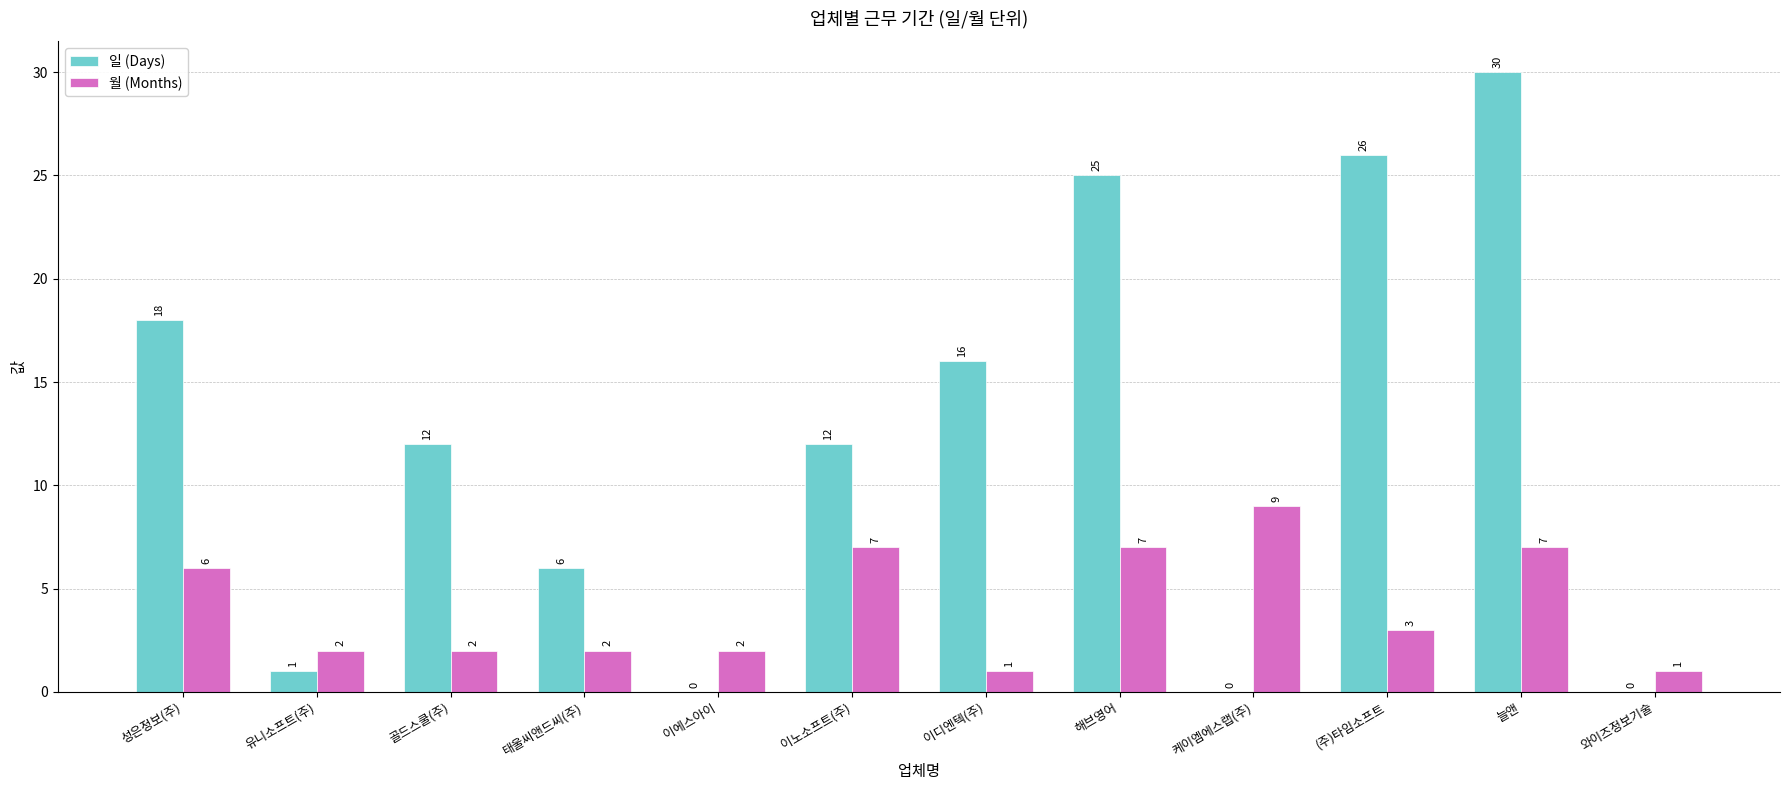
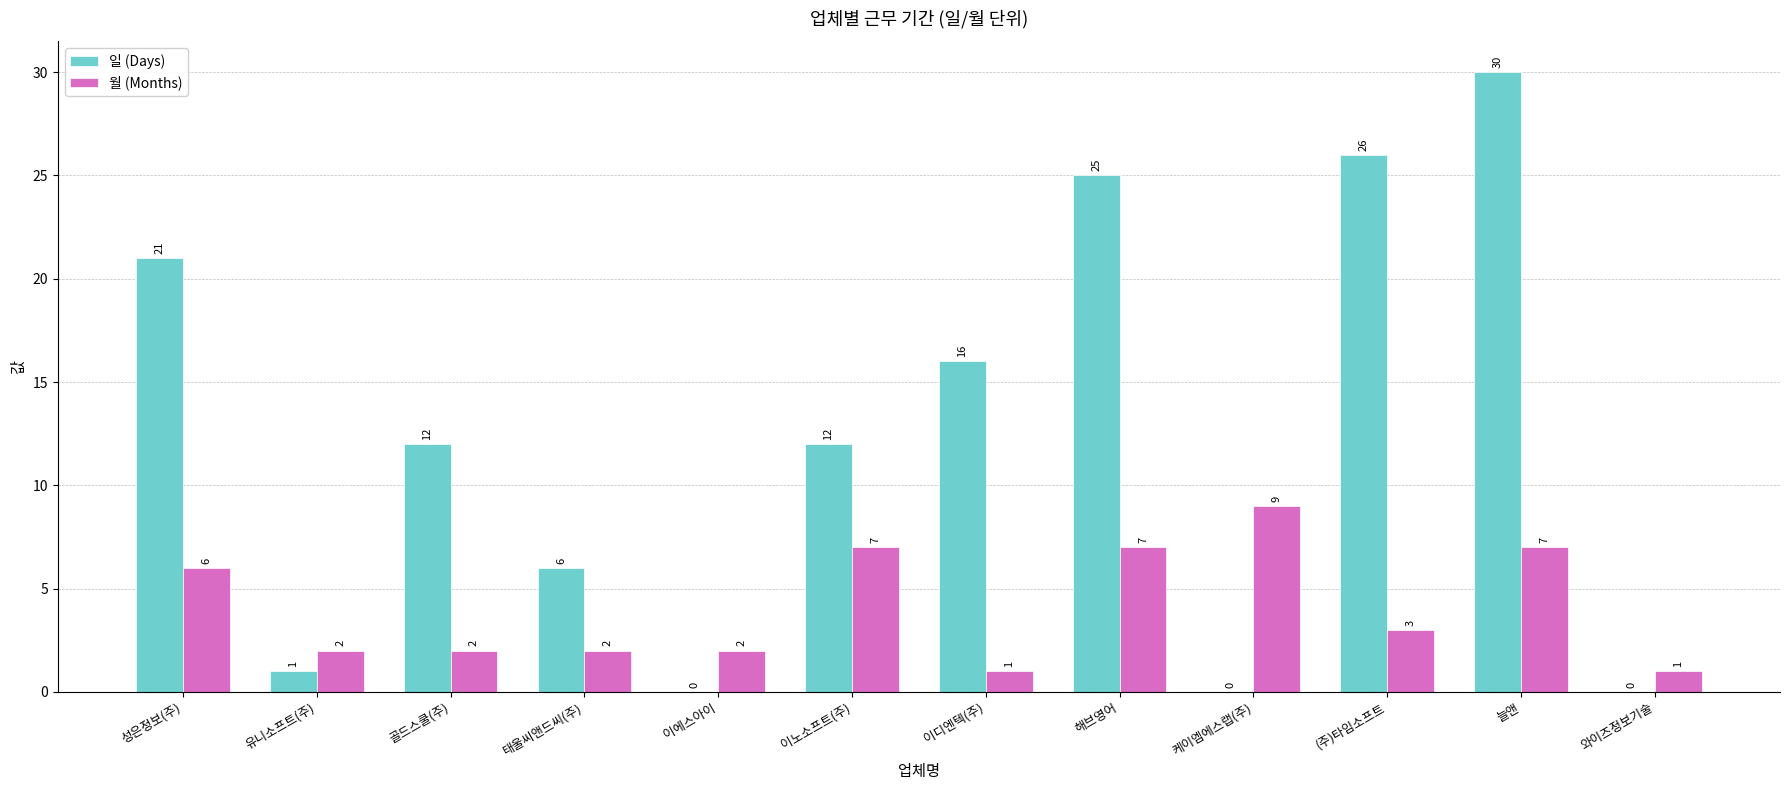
일 (Days), 성은정보(주): 18 -> 21
